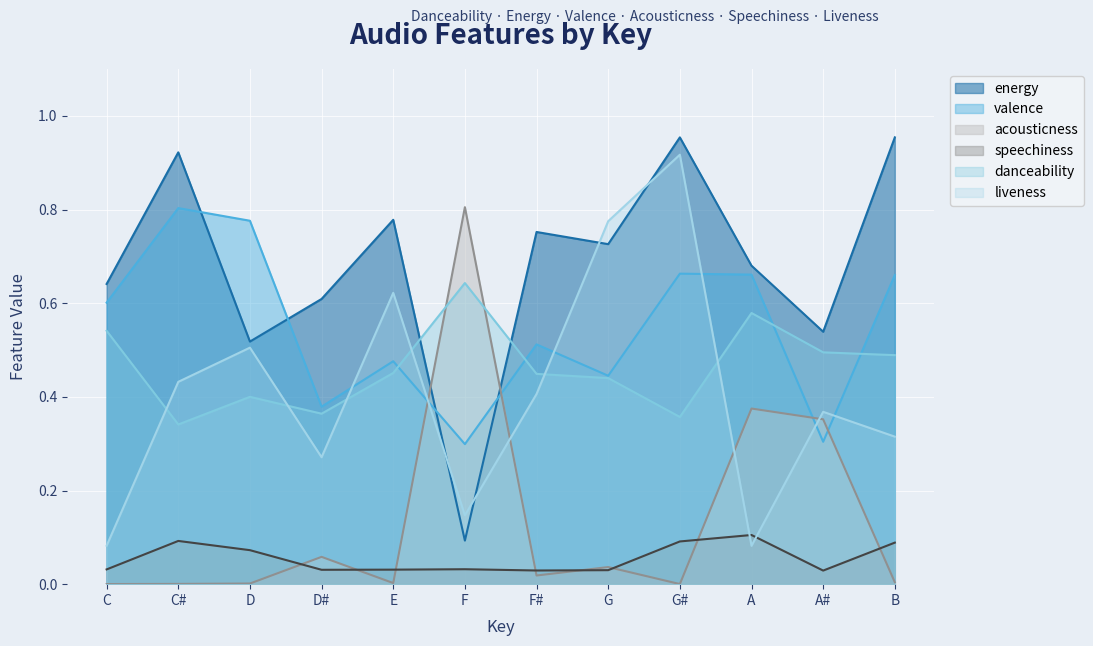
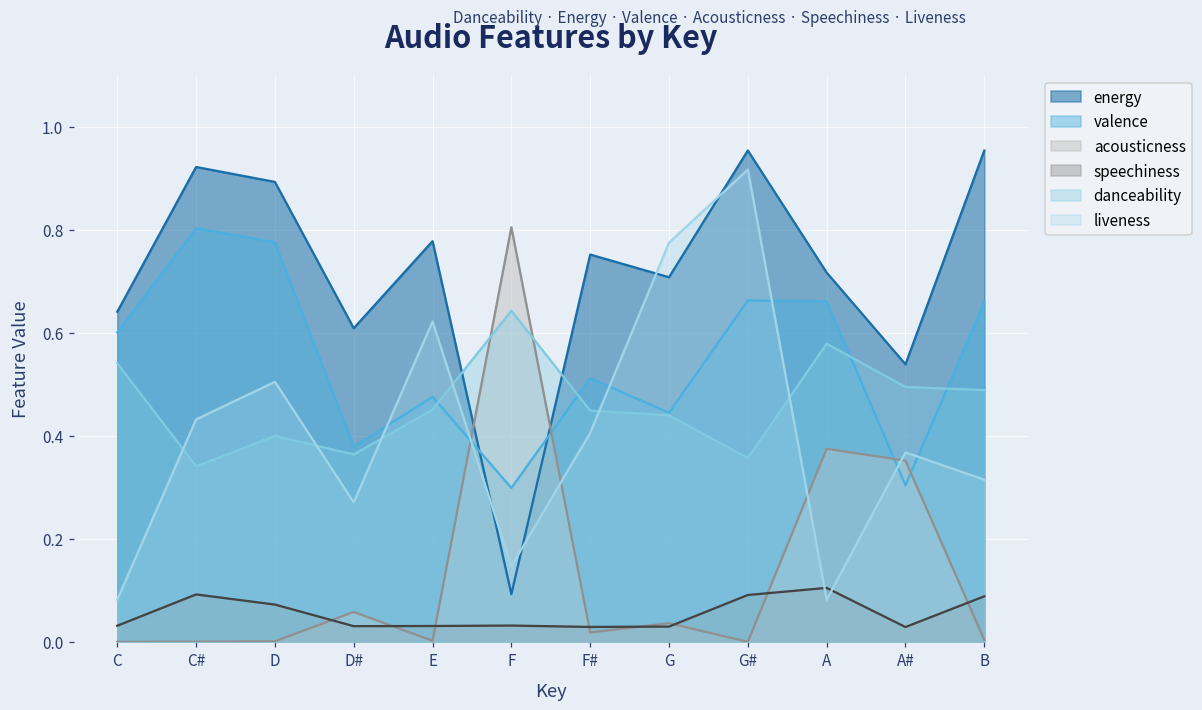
energy, D: 0.52 -> 0.89
energy, G: 0.73 -> 0.71
energy, A: 0.68 -> 0.72
